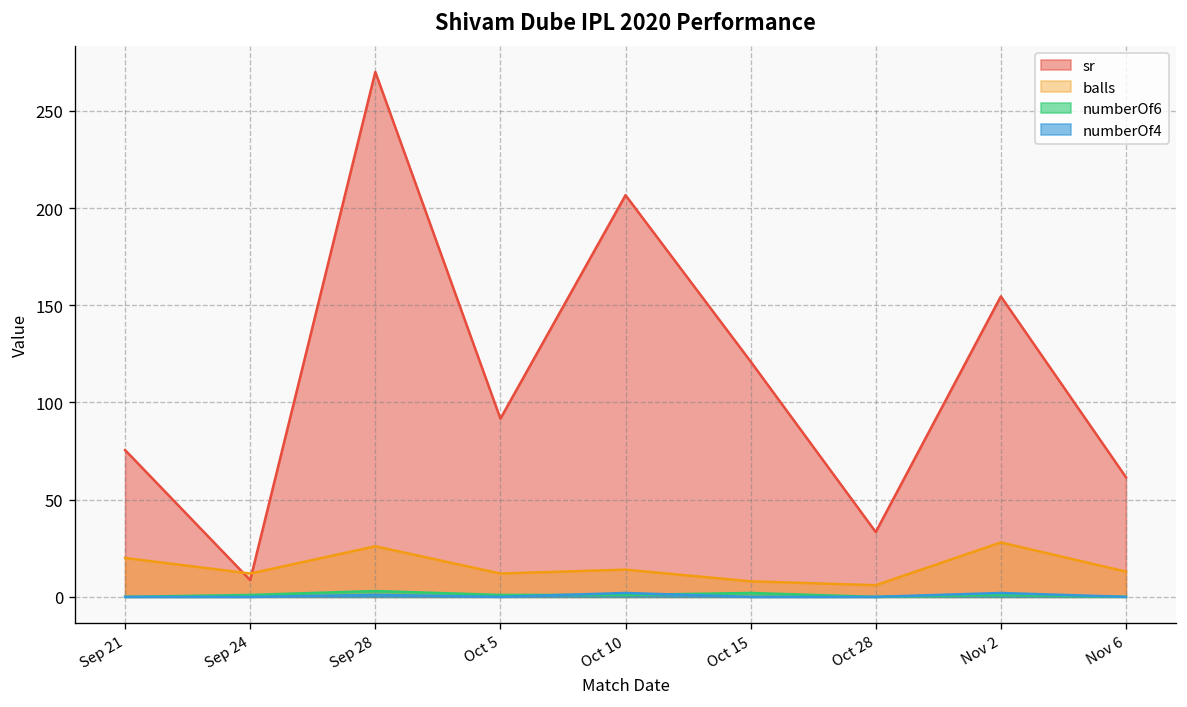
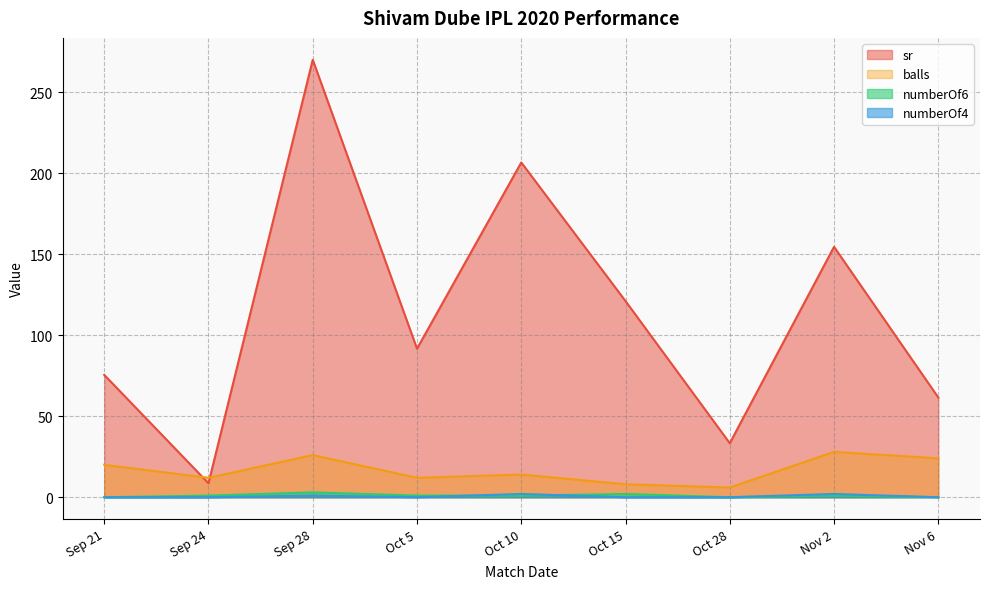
balls, Nov 6: 13 -> 24
